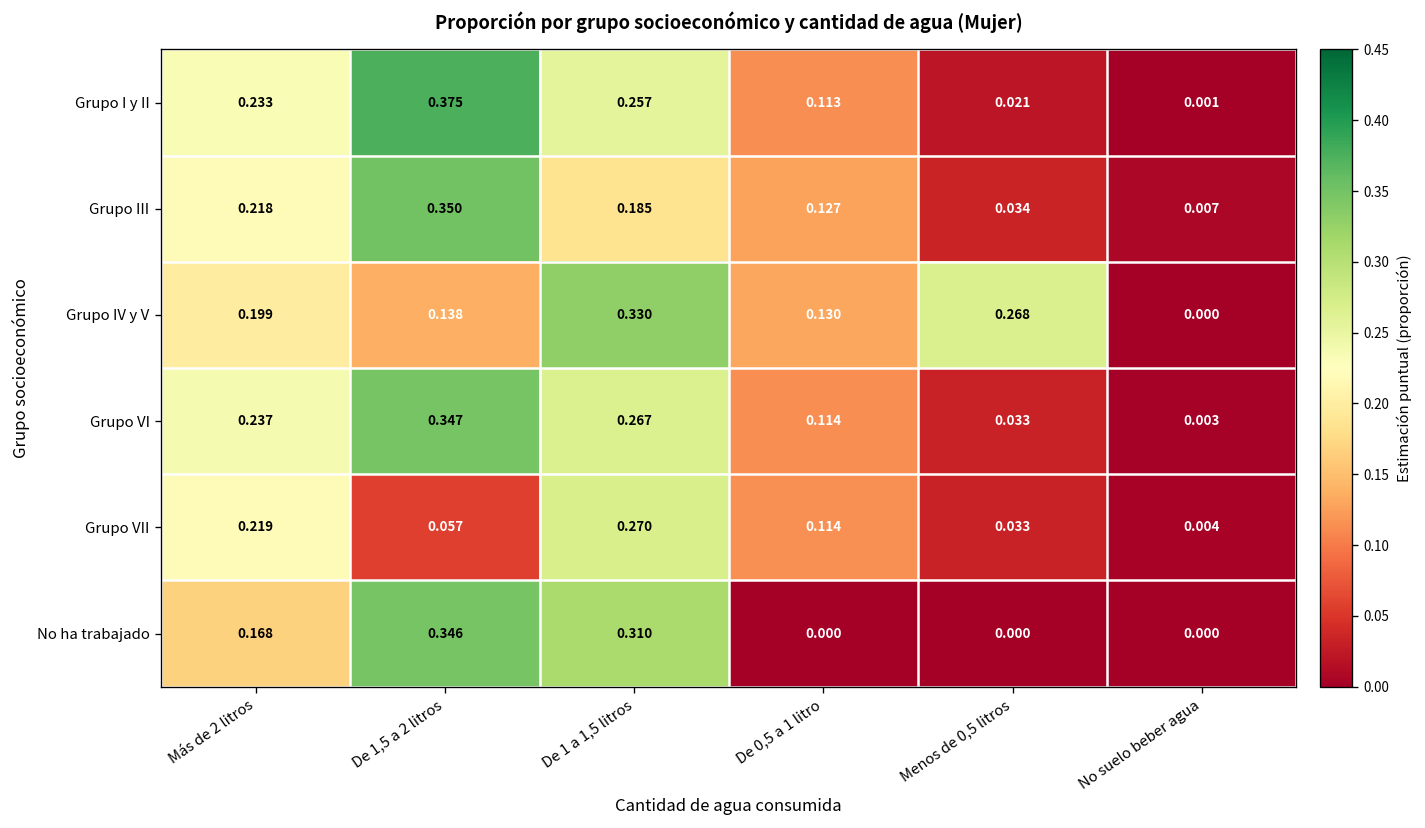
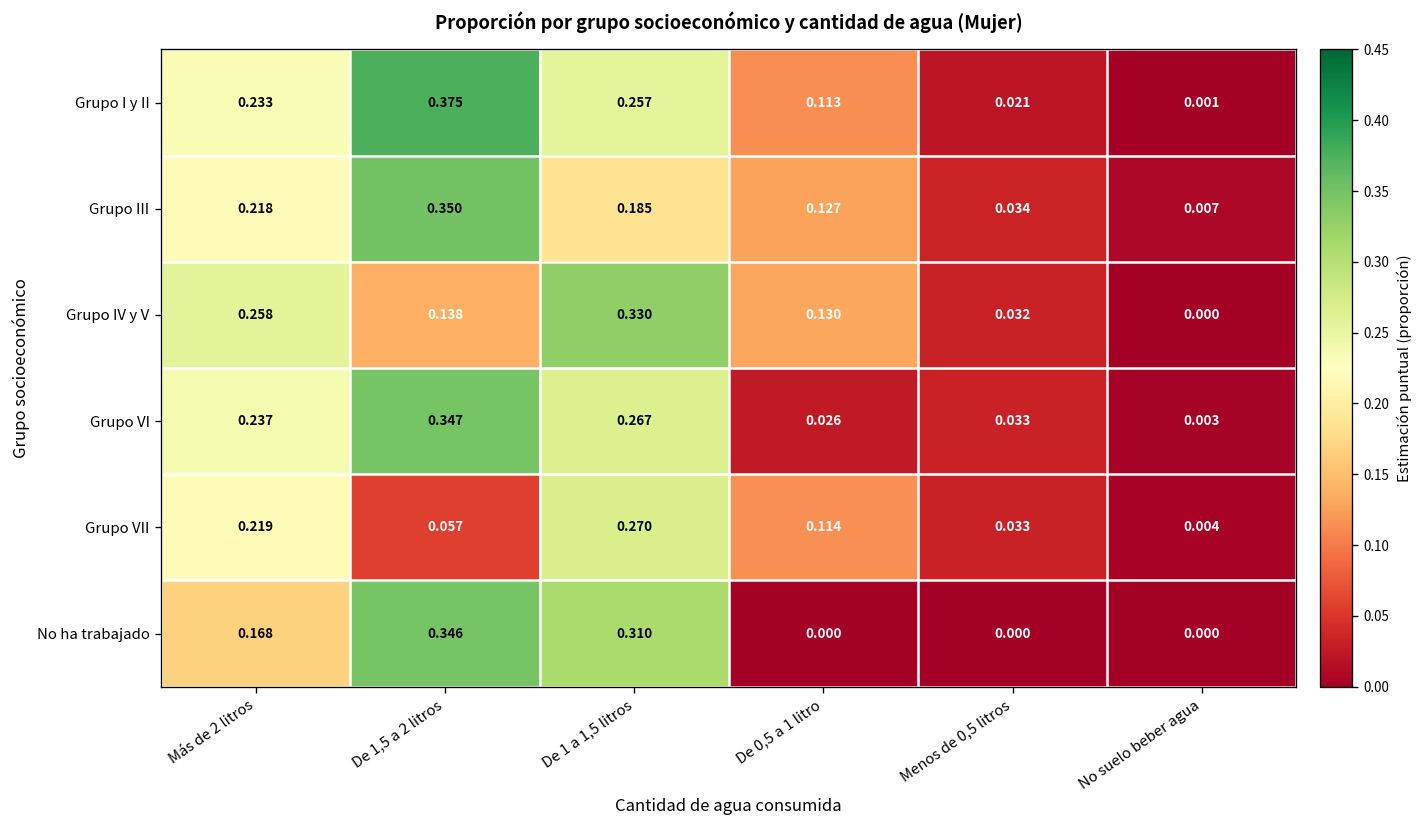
Grupo IV y V, Más de 2 litros: 0.199 -> 0.258
Grupo IV y V, Menos de 0,5 litros: 0.268 -> 0.032
Grupo VI, De 0,5 a 1 litro: 0.114 -> 0.026
